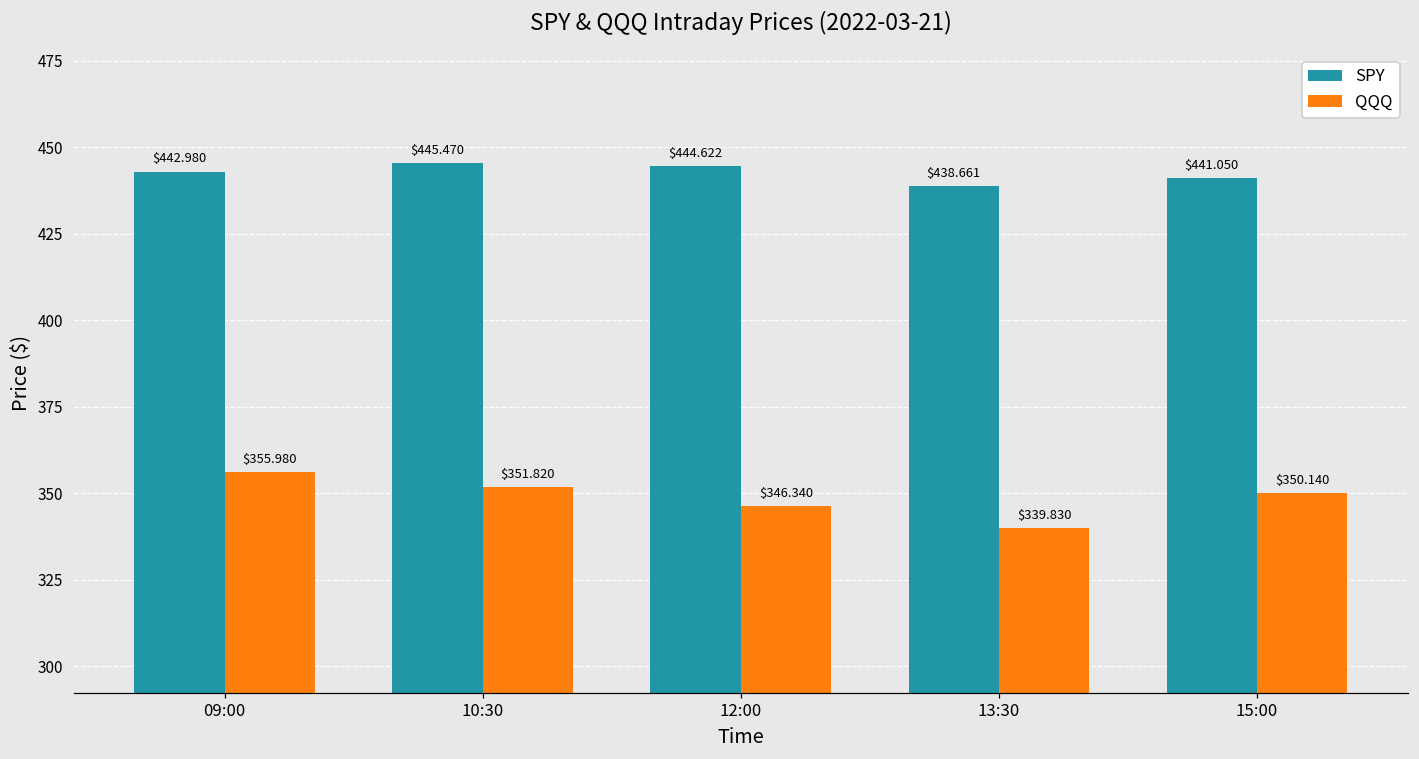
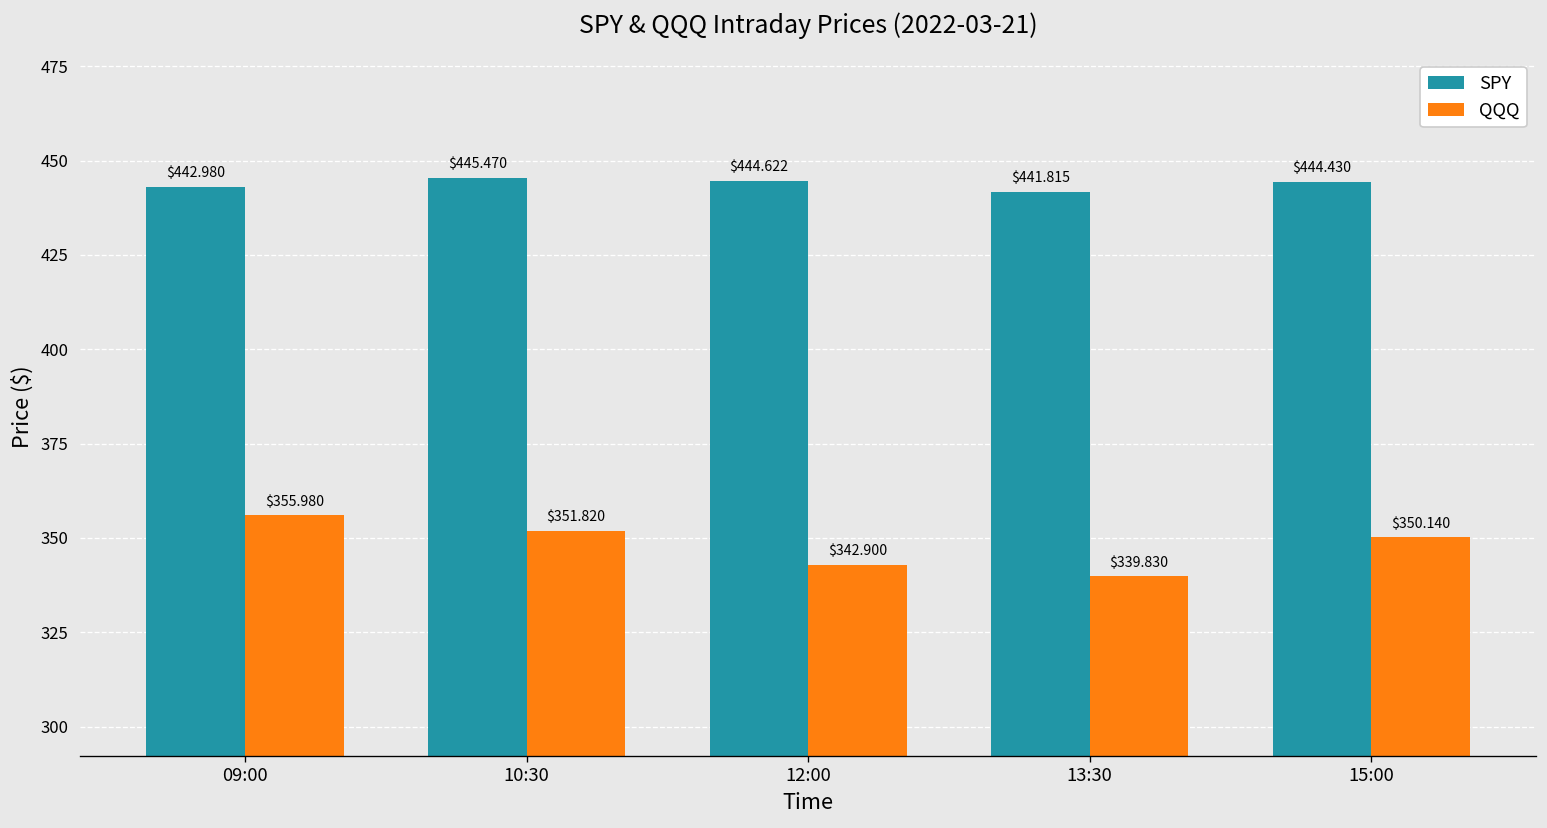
QQQ, 12:00: $346.340 -> $342.900
SPY, 13:30: $438.661 -> $441.815
SPY, 15:00: $441.050 -> $444.430
